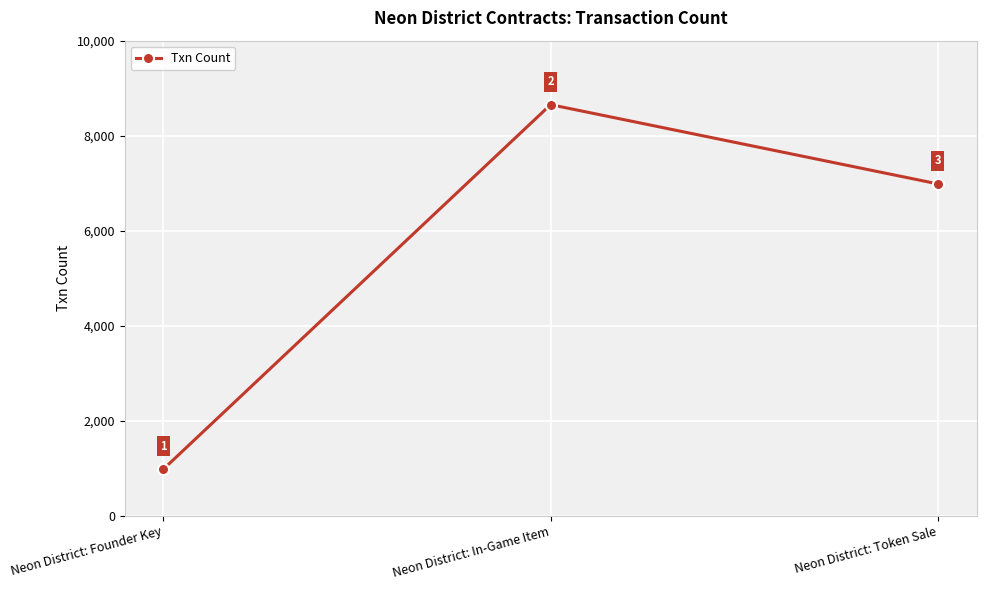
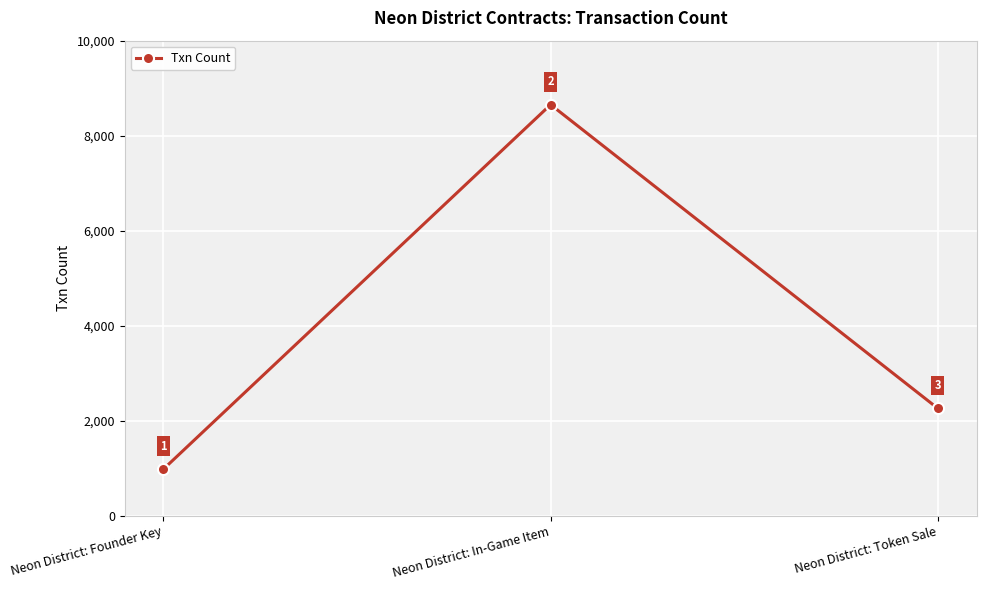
Neon District: Token Sale: 7,000 -> 2,300
